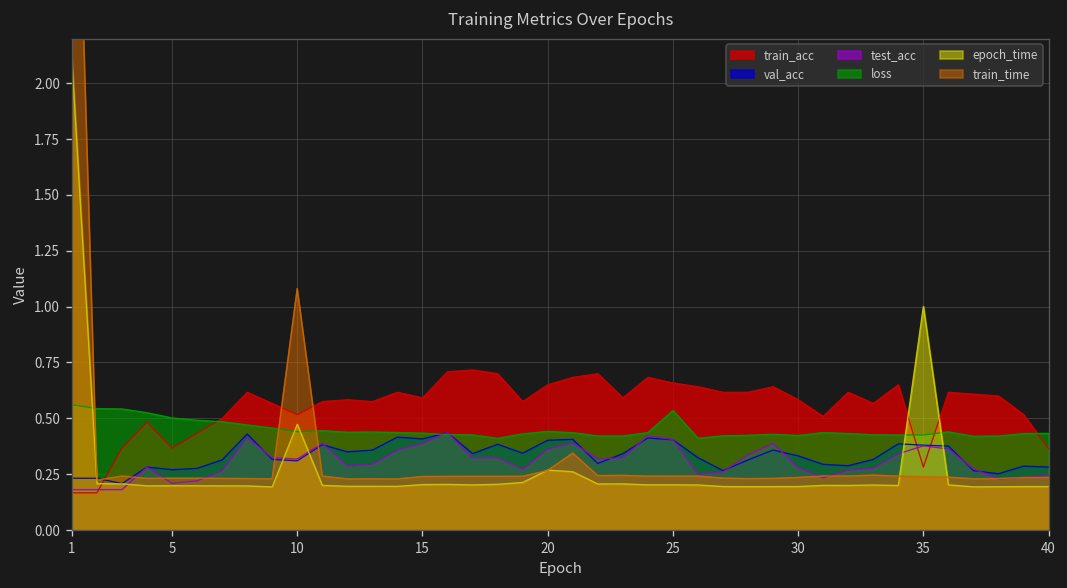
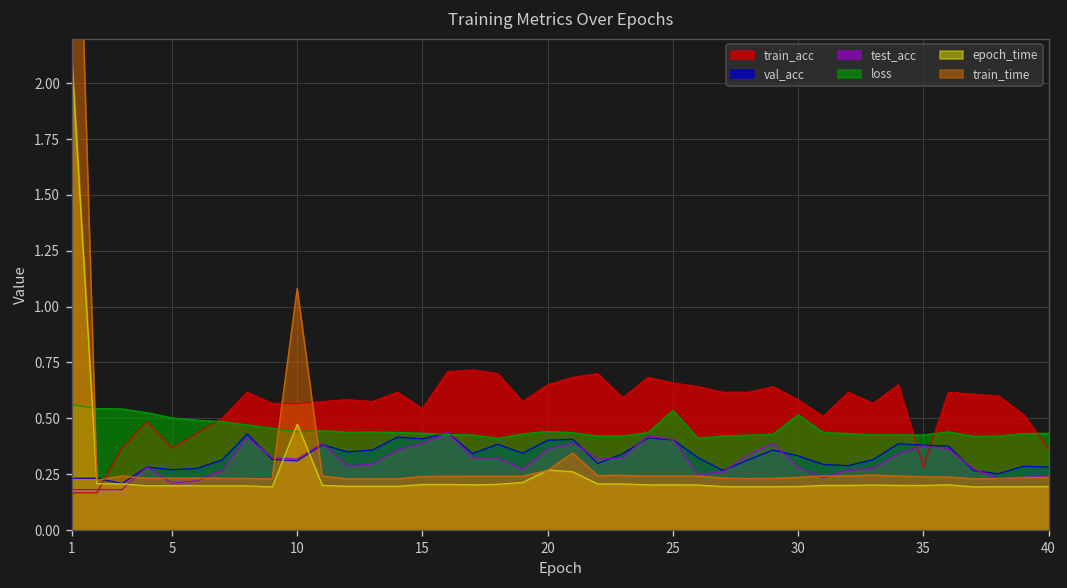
train_acc, 10: 0.52 -> 0.57
train_acc, 15: 0.59 -> 0.54
loss, 30: 0.42 -> 0.52
epoch_time, 35: 1.00 -> 0.20
